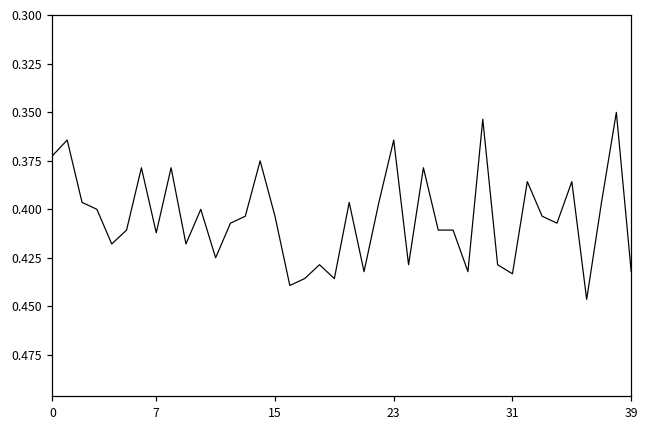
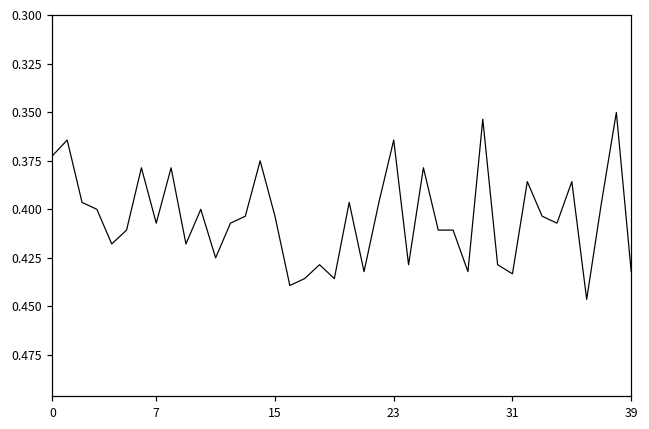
7: 0.412 -> 0.407
